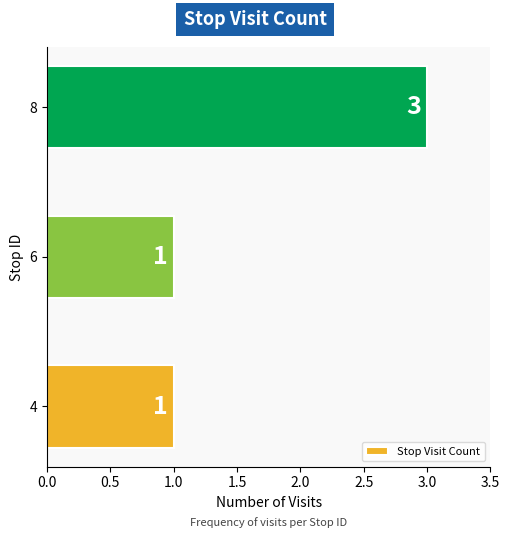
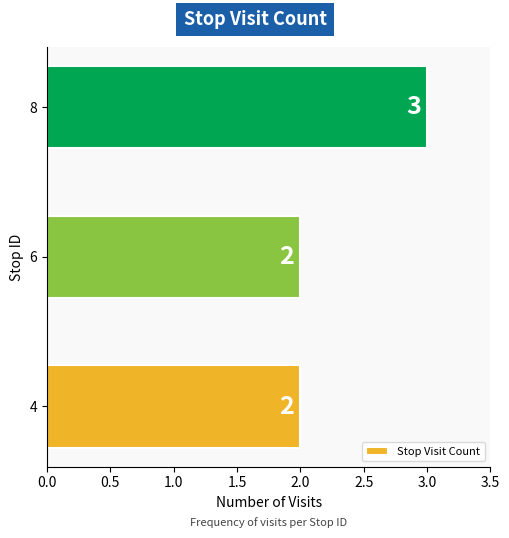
6: 1 -> 2
4: 1 -> 2
